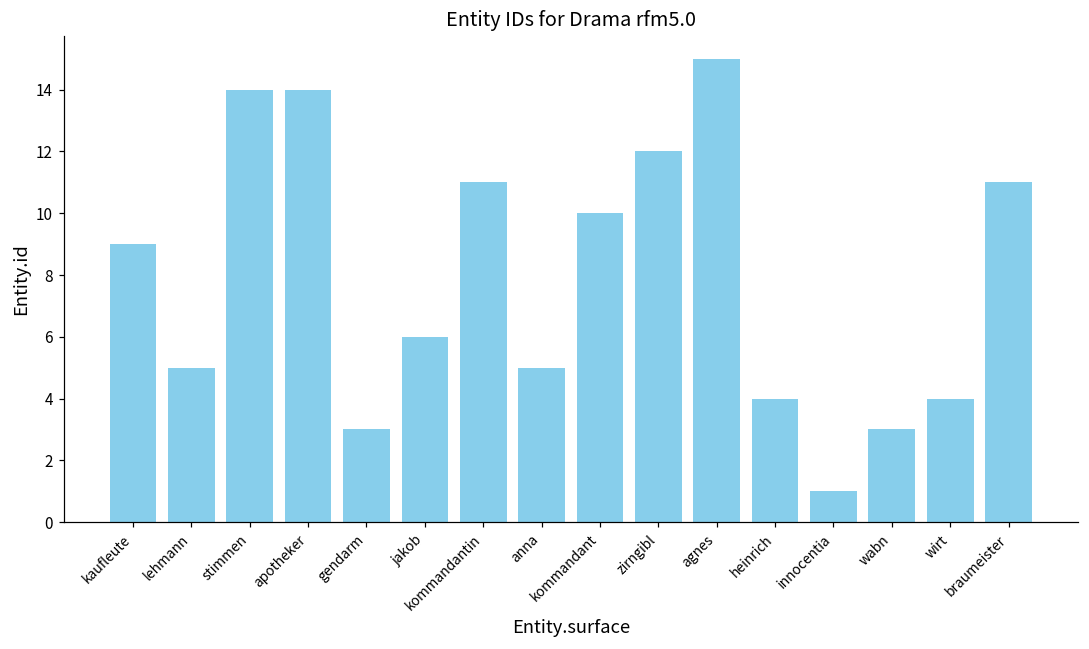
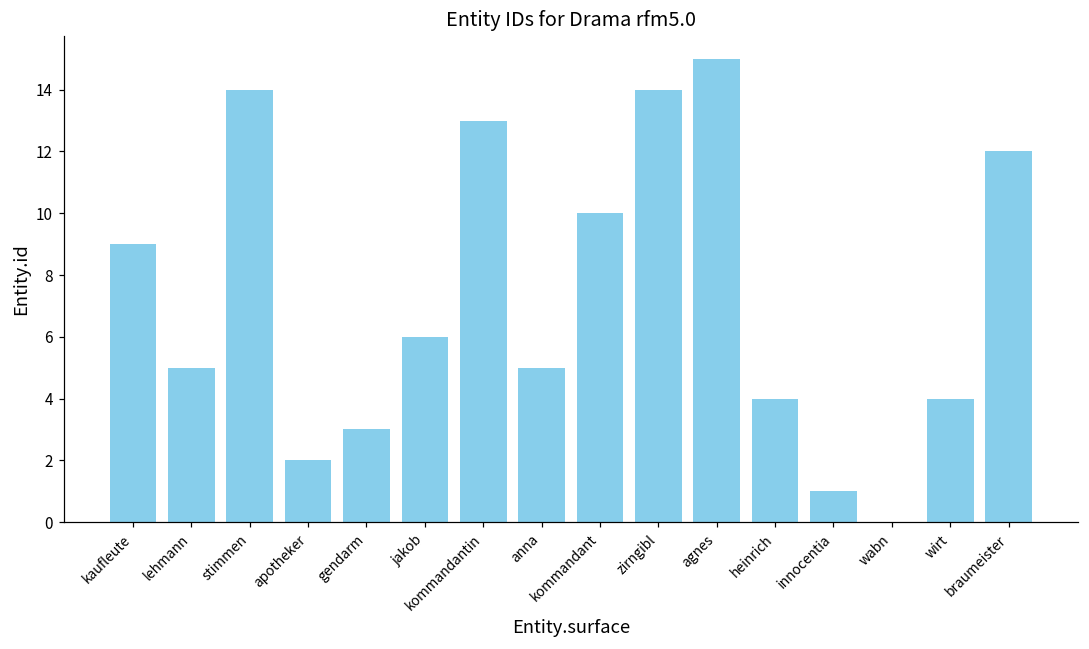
apotheker: 14 -> 2
kommandantin: 11 -> 13
zirngibl: 12 -> 14
wabn: 3 -> 0
braumeister: 11 -> 12
